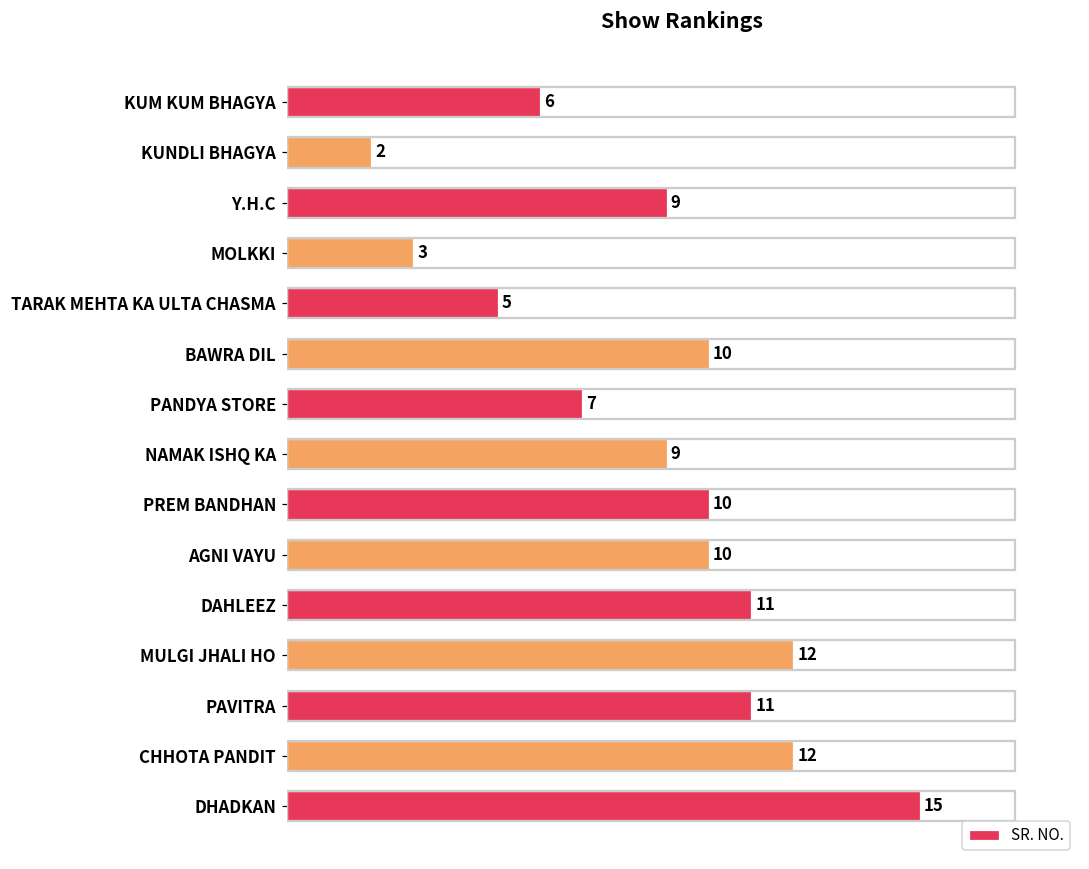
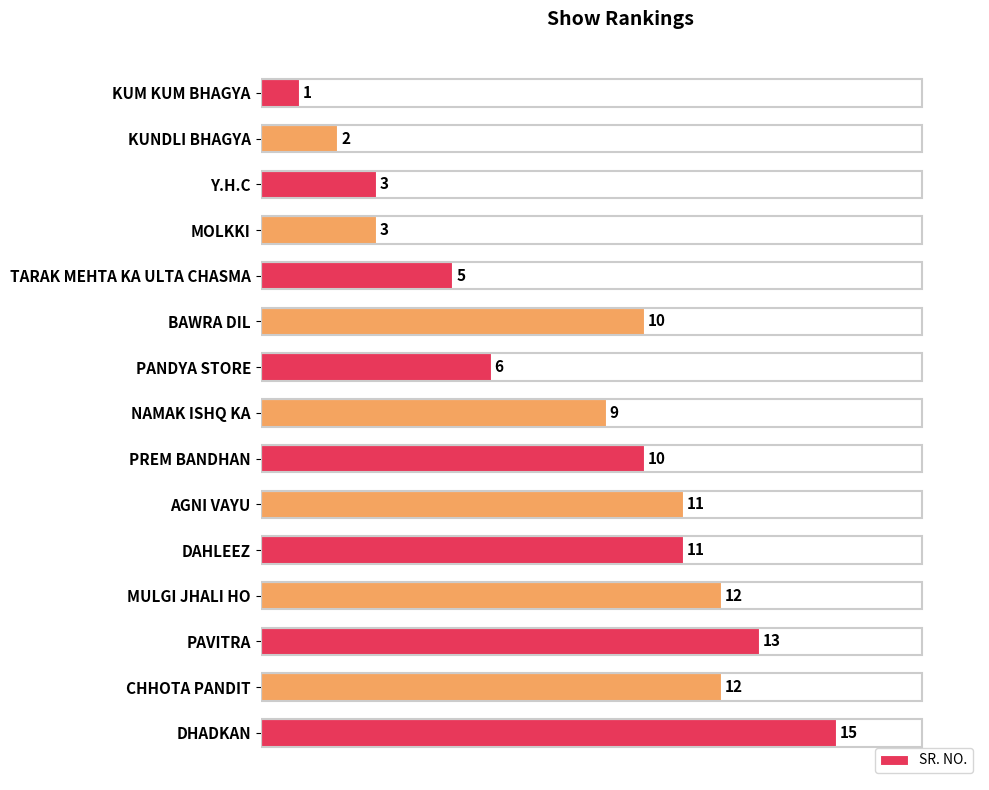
KUM KUM BHAGYA: 6 -> 1
Y.H.C: 9 -> 3
PANDYA STORE: 7 -> 6
AGNI VAYU: 10 -> 11
PAVITRA: 11 -> 13
